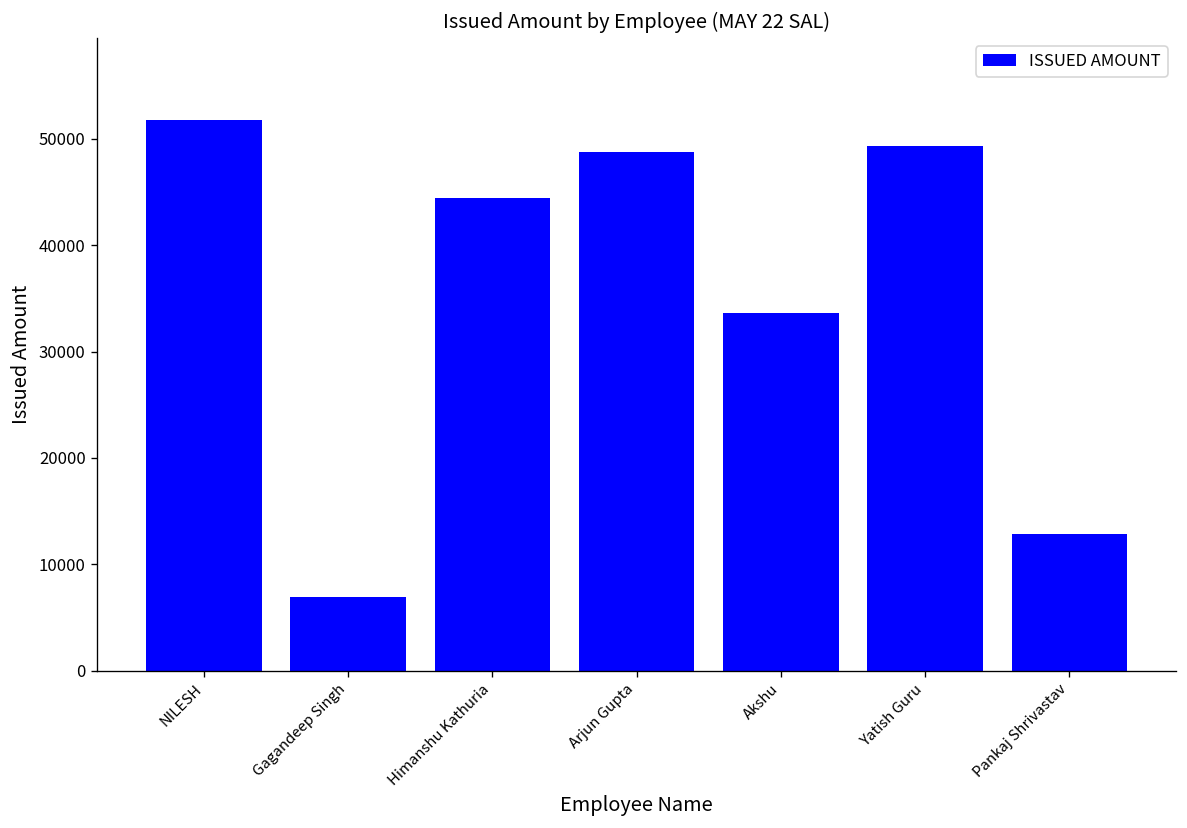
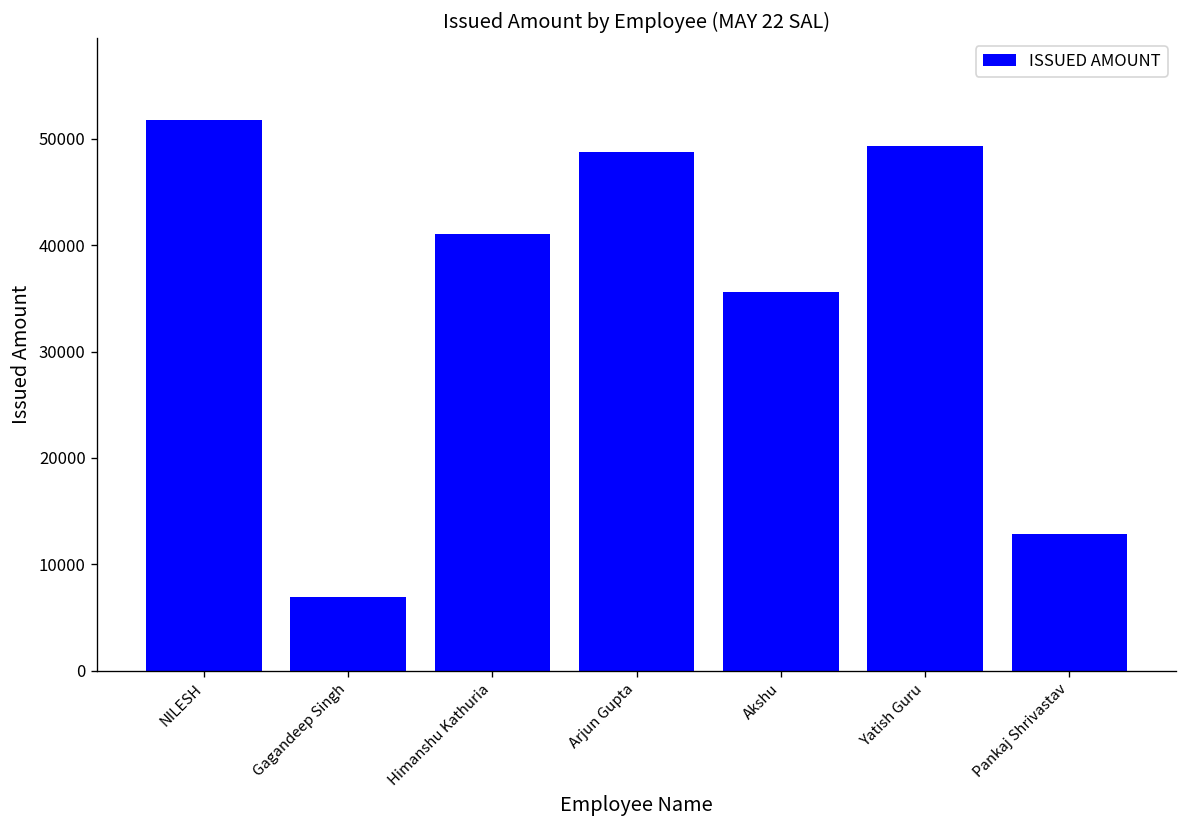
Himanshu Kathuria: 44000 -> 41000
Akshu: 34000 -> 36000
